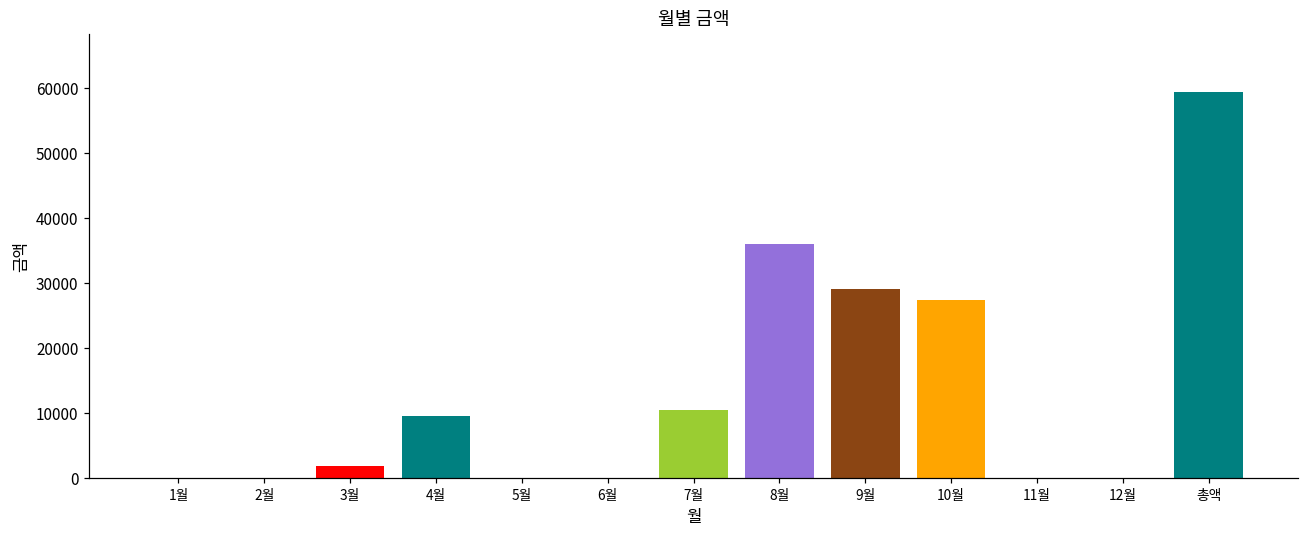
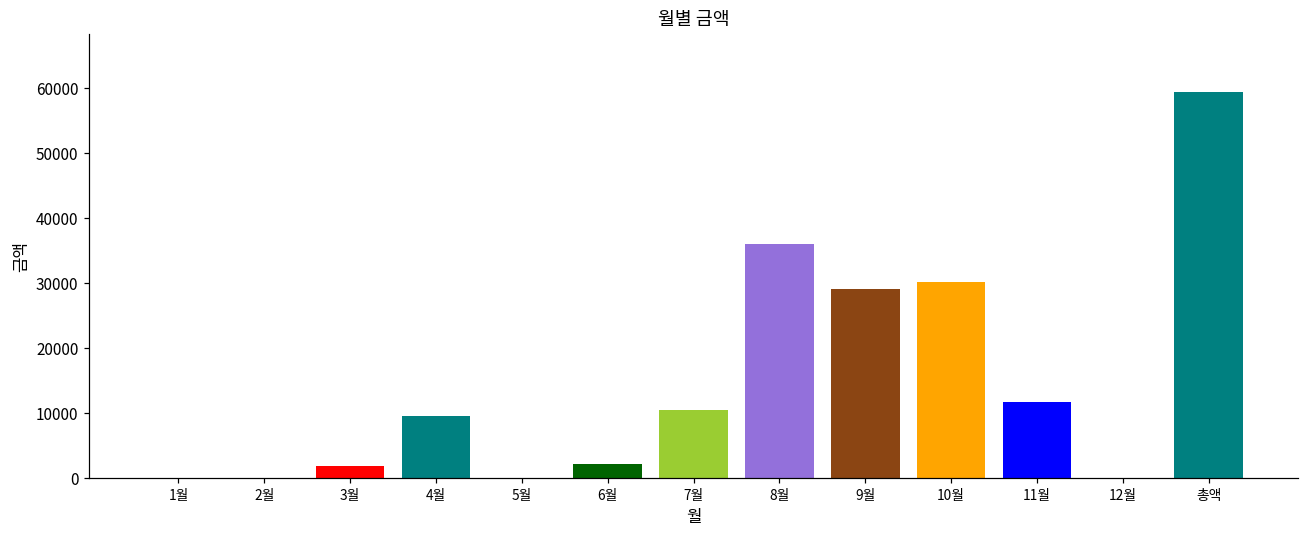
6월: 0 -> 2000
10월: 27000 -> 30000
11월: 0 -> 12000
